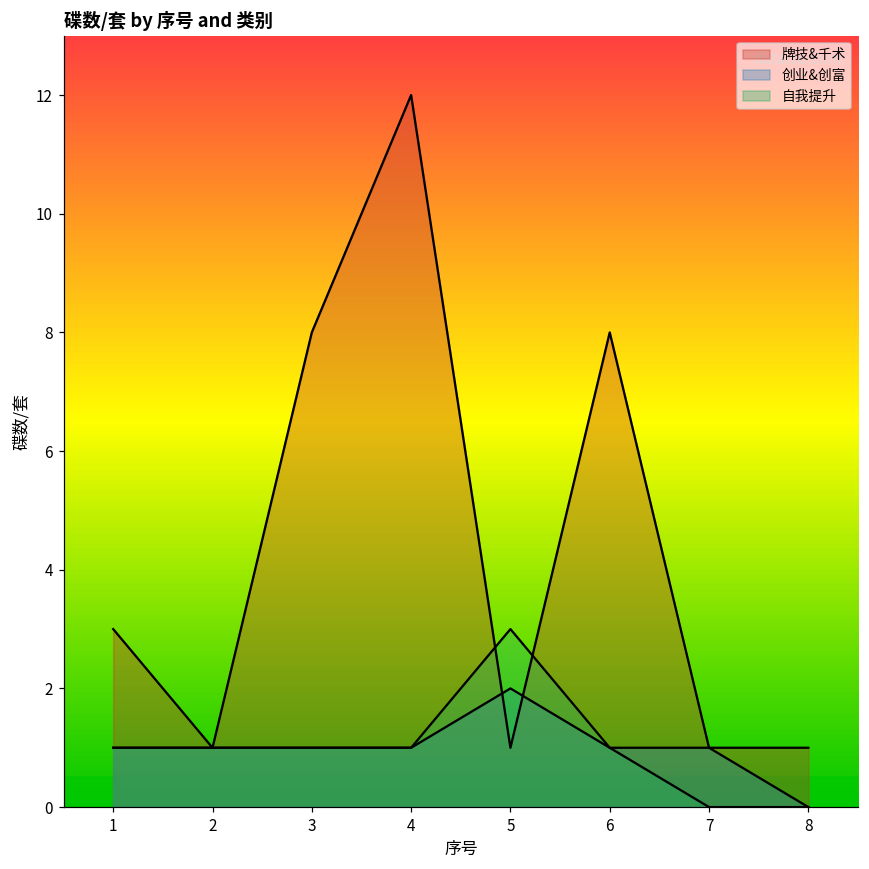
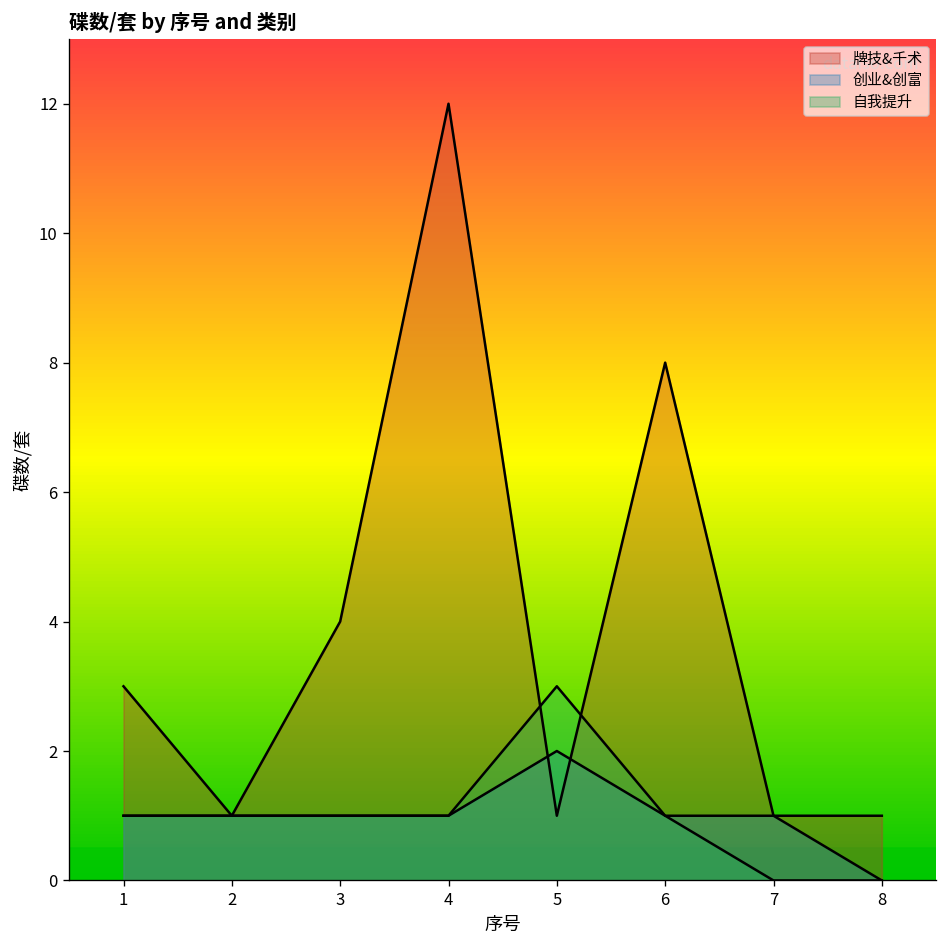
牌技&千术, 3: 8 -> 4
